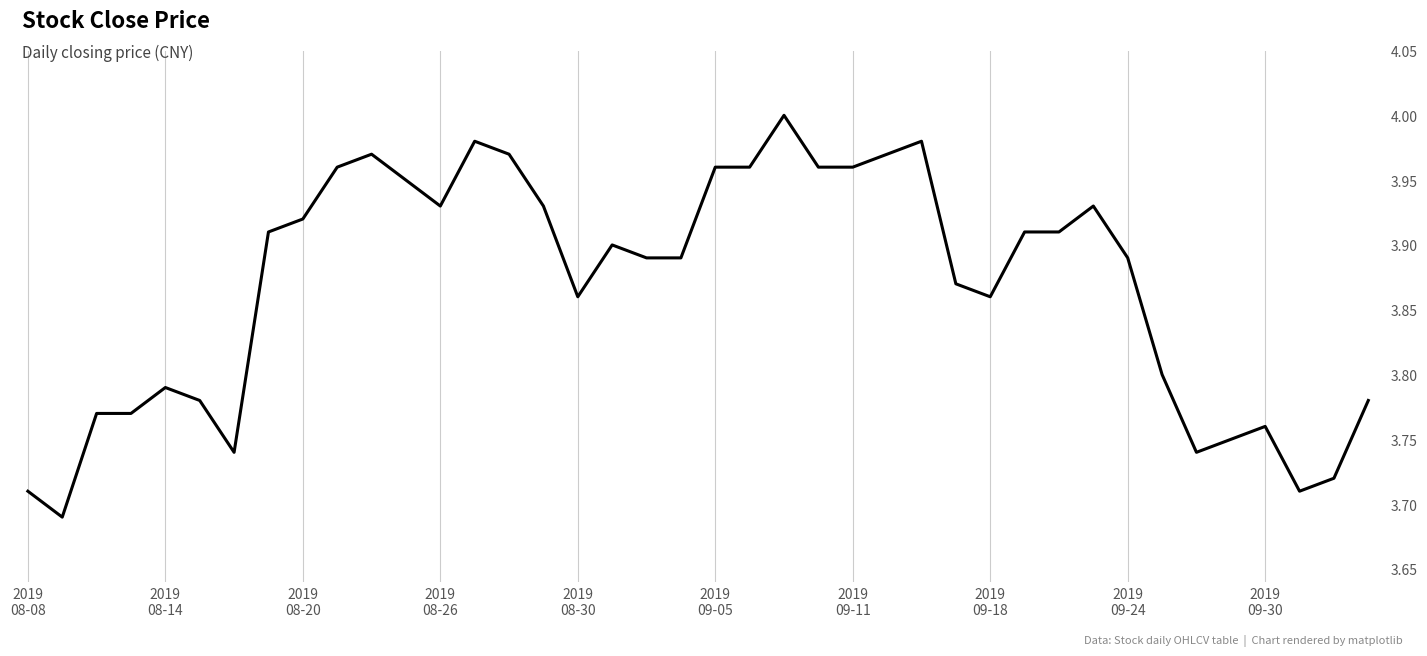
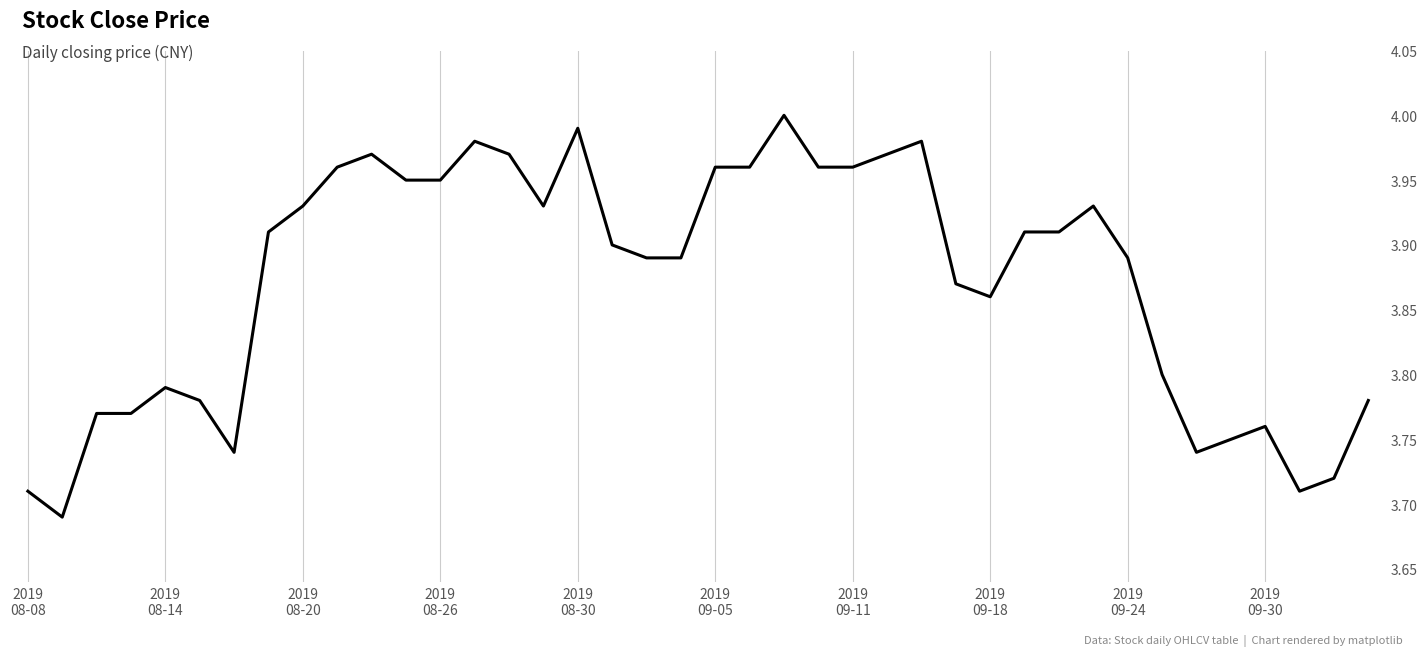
2019 08-20: 3.92 -> 3.93
2019 08-26: 3.93 -> 3.95
2019 08-30: 3.86 -> 3.99
